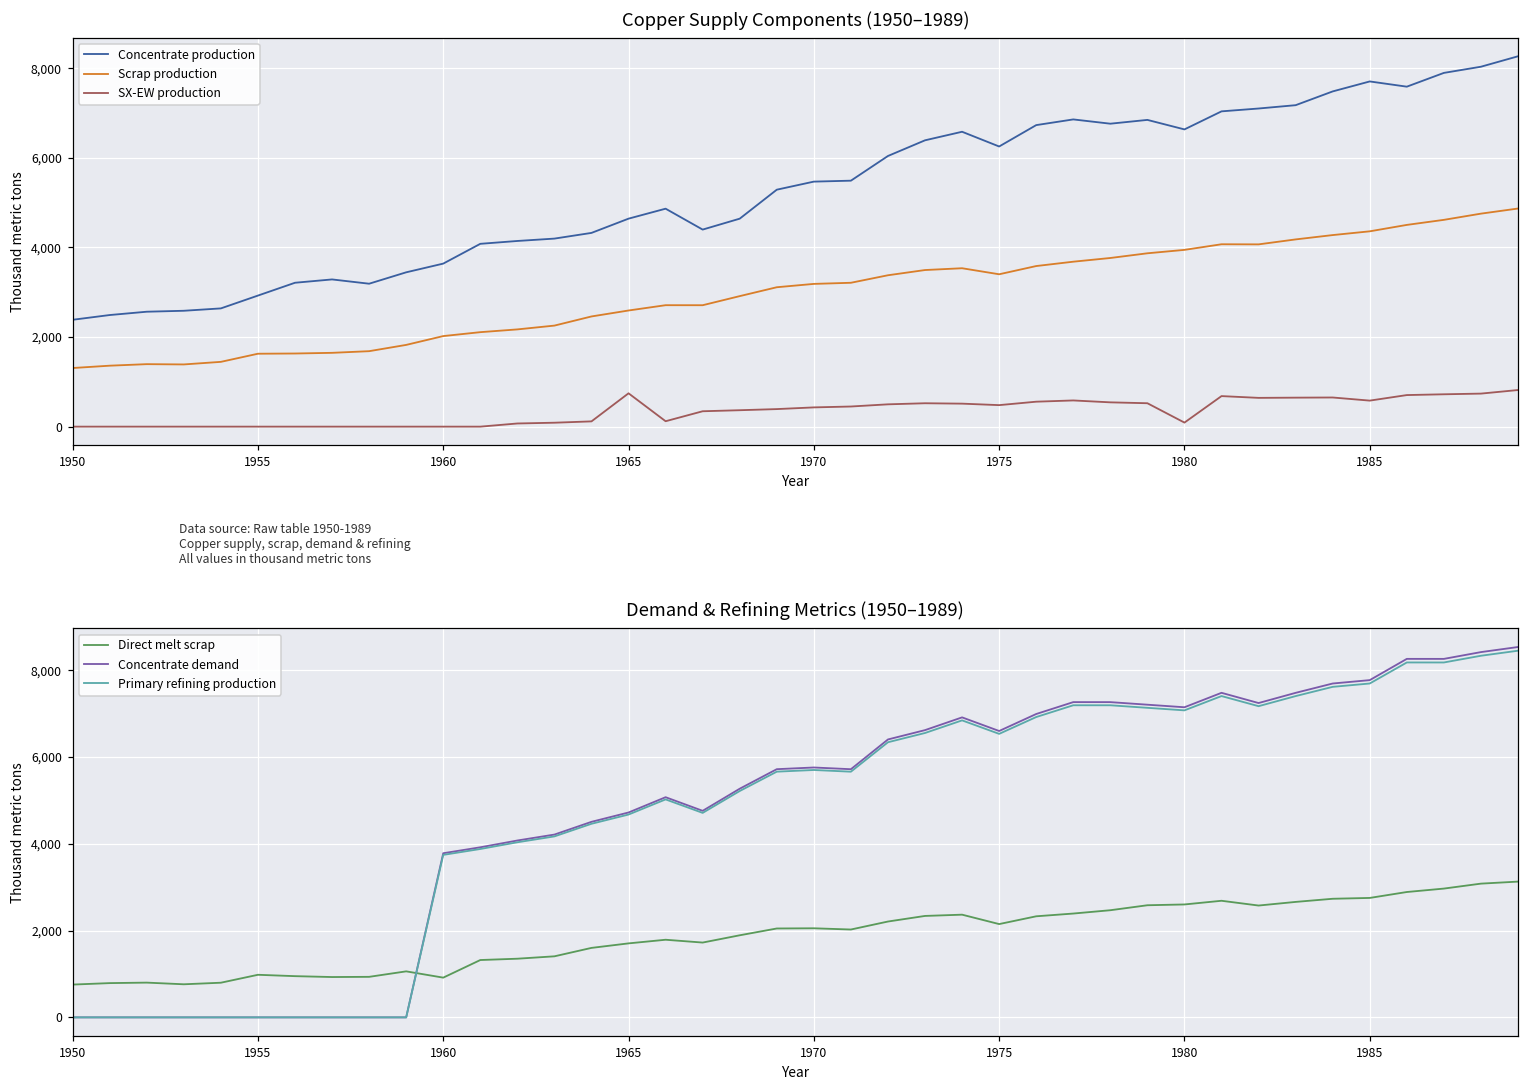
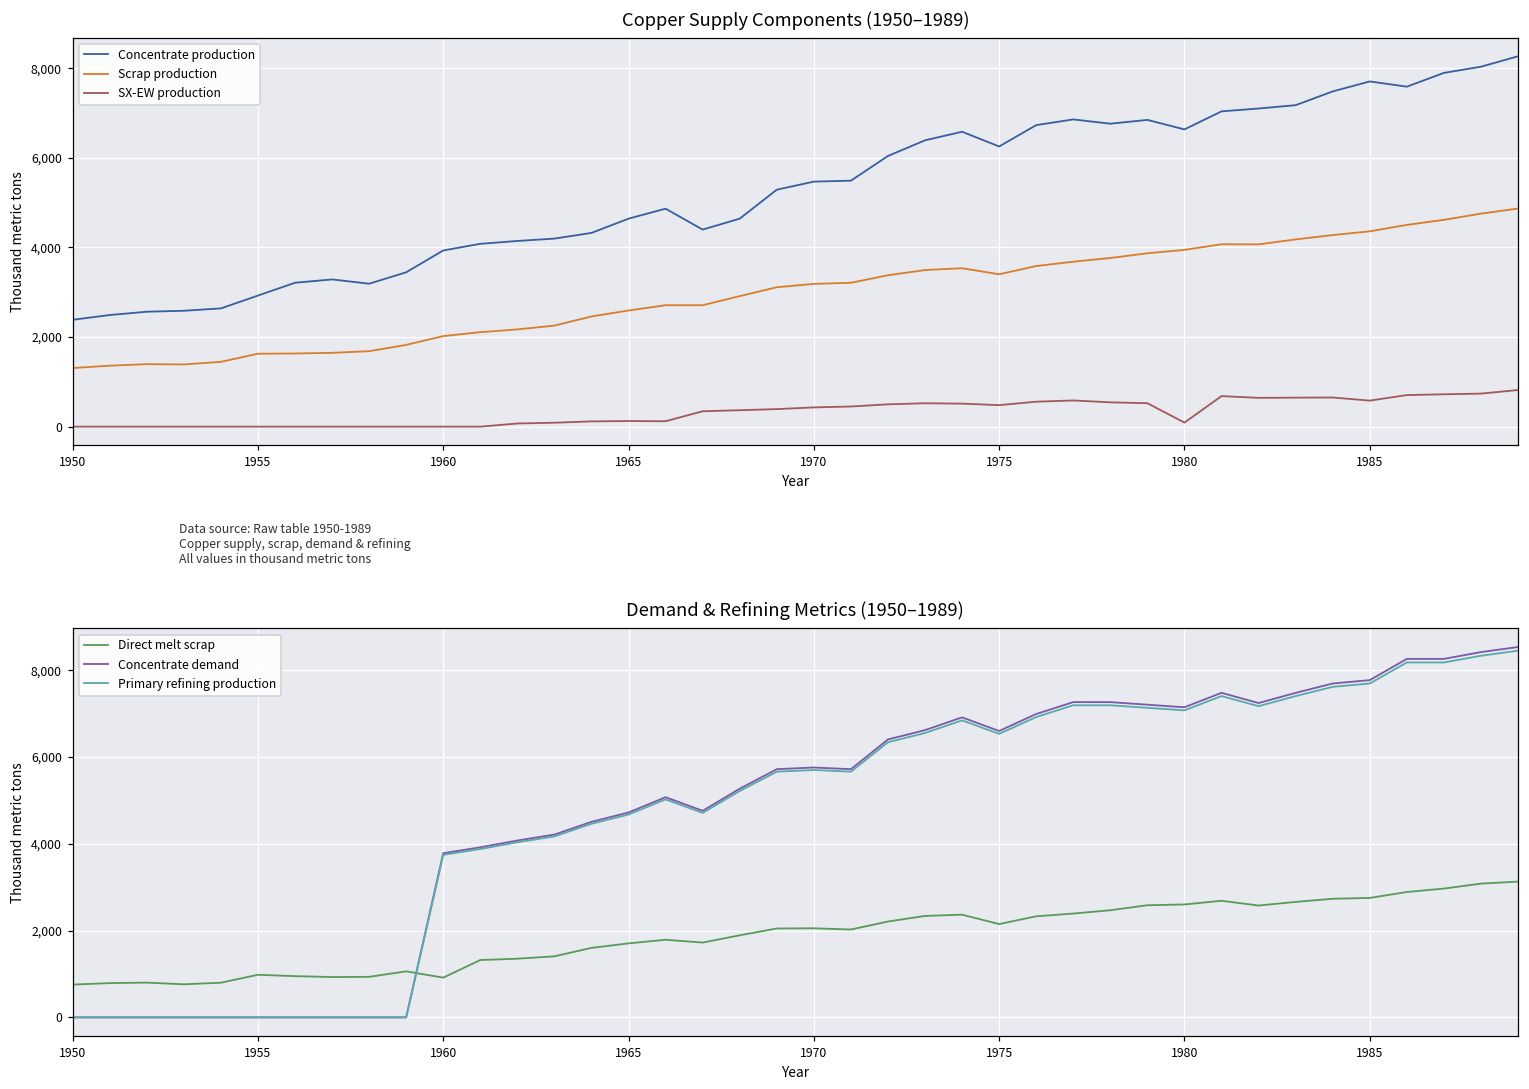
Copper Supply Components (1950–1989), Concentrate production, 1960: 3,600 -> 3,900
Copper Supply Components (1950–1989), SX-EW production, 1965: 700 -> 100
